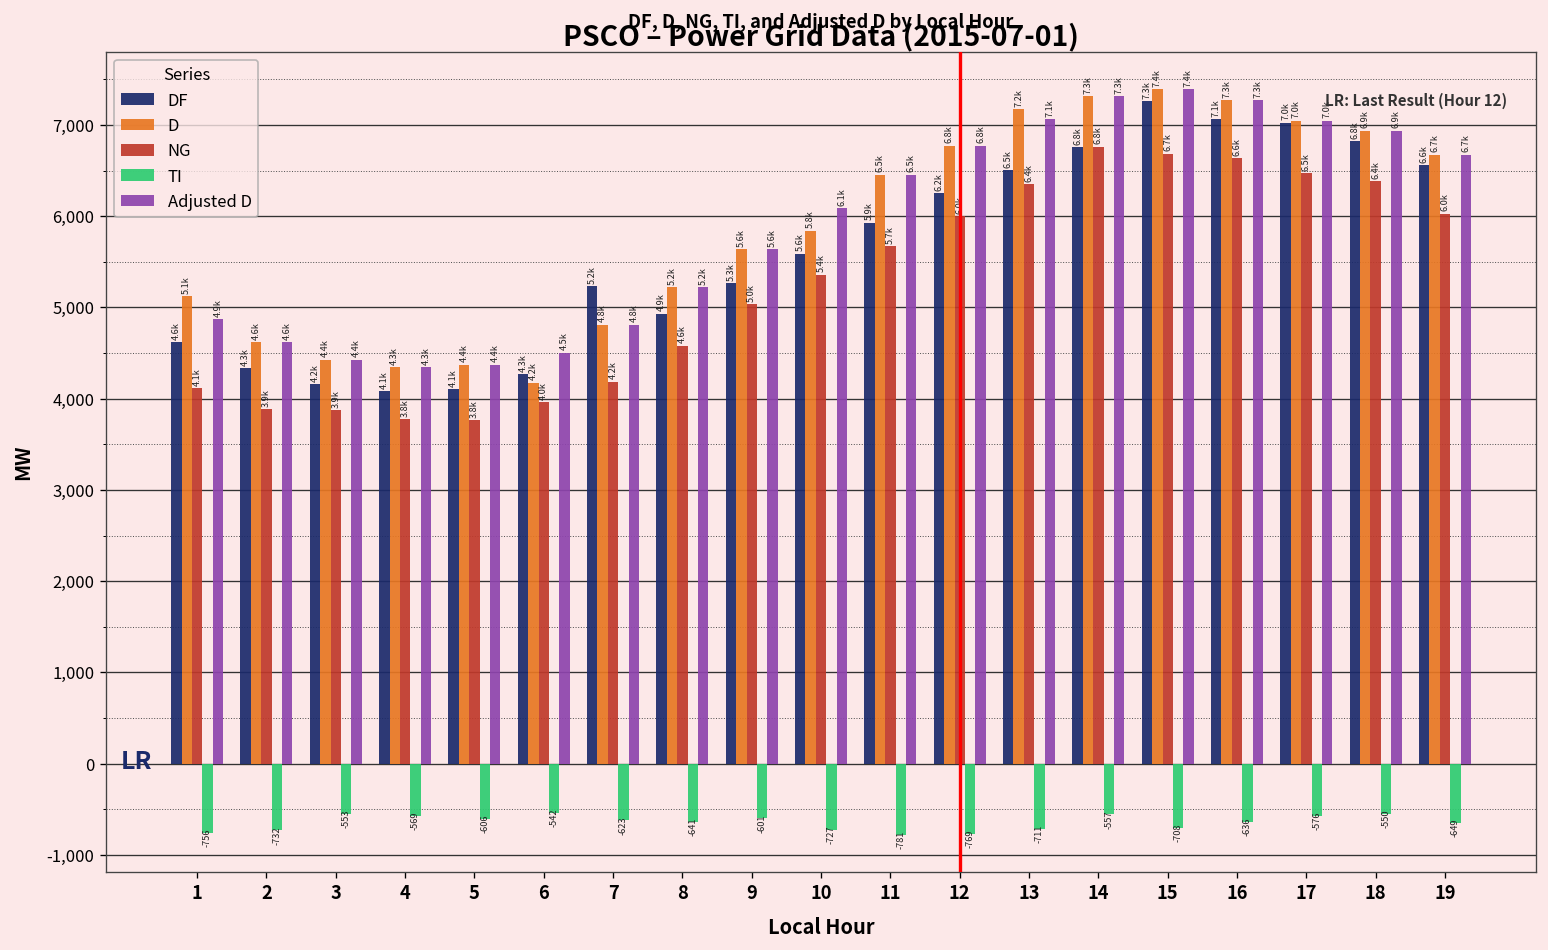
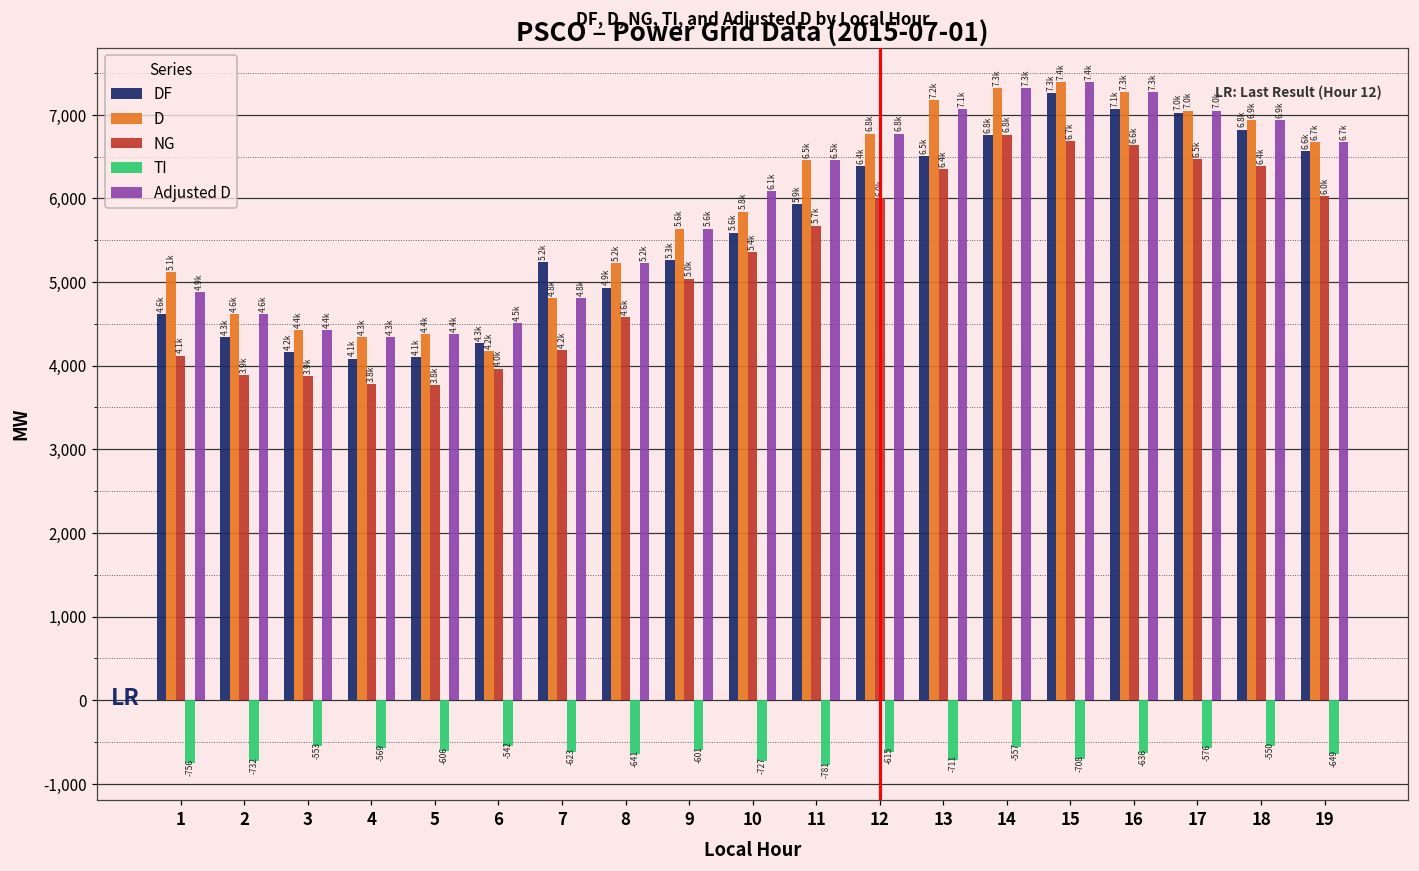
DF, 12: 6.2k -> 6.4k
TI, 12: -769 -> -615
